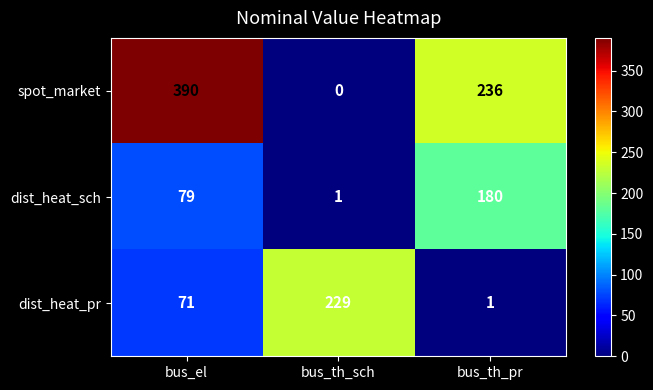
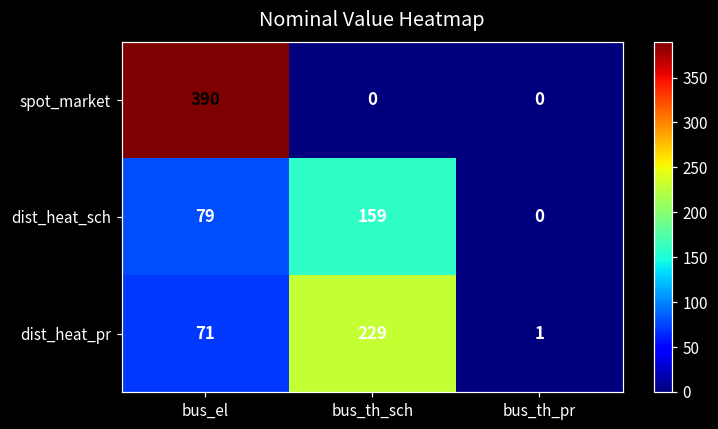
spot_market, bus_th_pr: 236 -> 0
dist_heat_sch, bus_th_sch: 1 -> 159
dist_heat_sch, bus_th_pr: 180 -> 0
